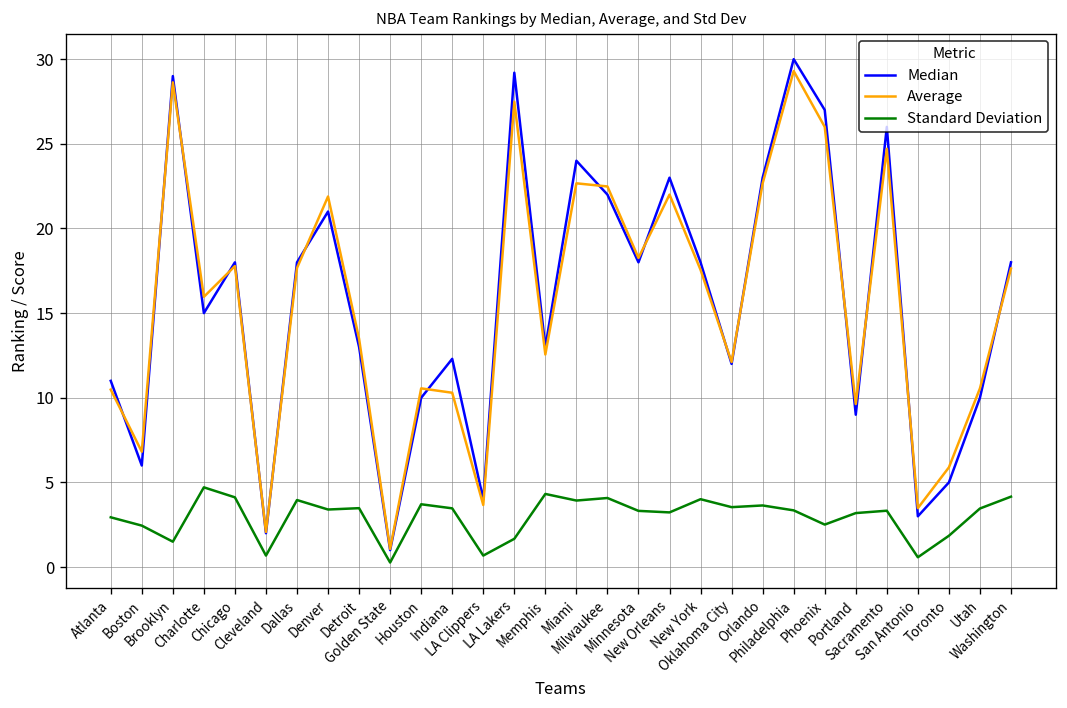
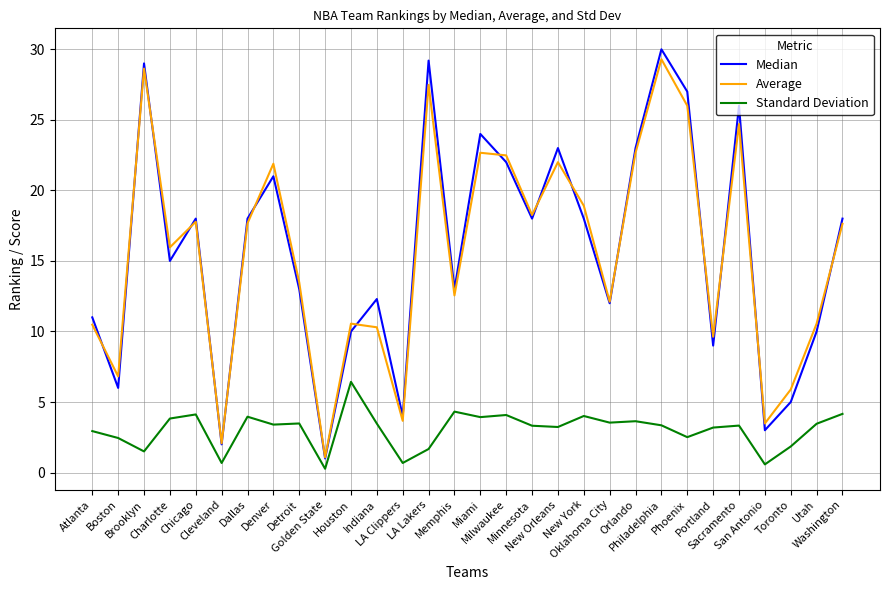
Standard Deviation, Charlotte: 4.7 -> 3.8
Standard Deviation, Houston: 3.7 -> 6.4
Average, New York: 17.6 -> 18.9
